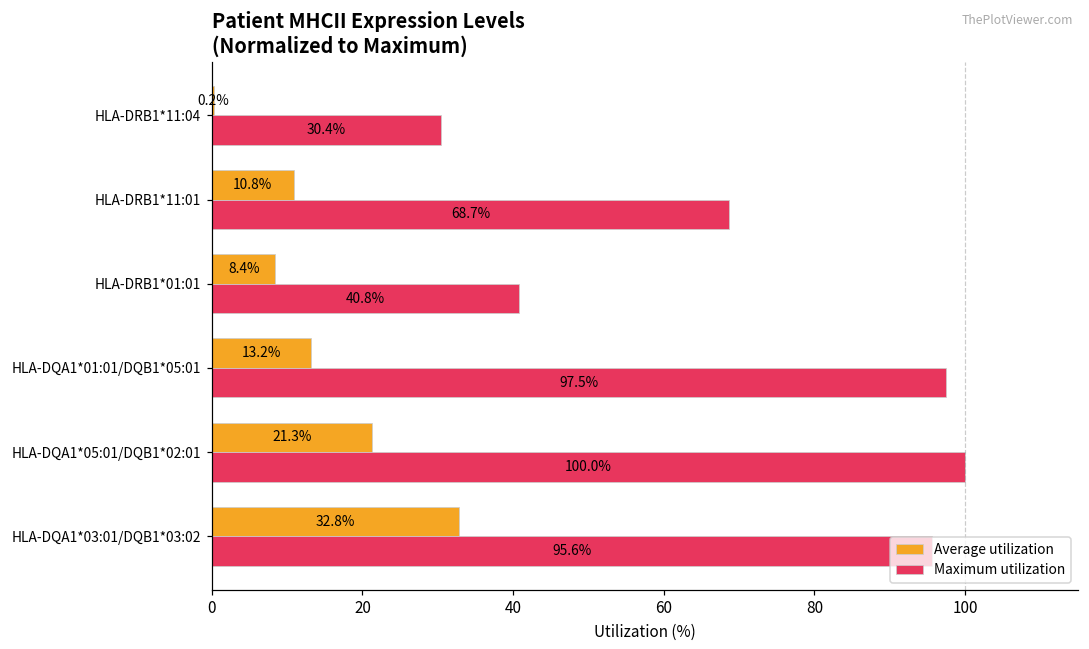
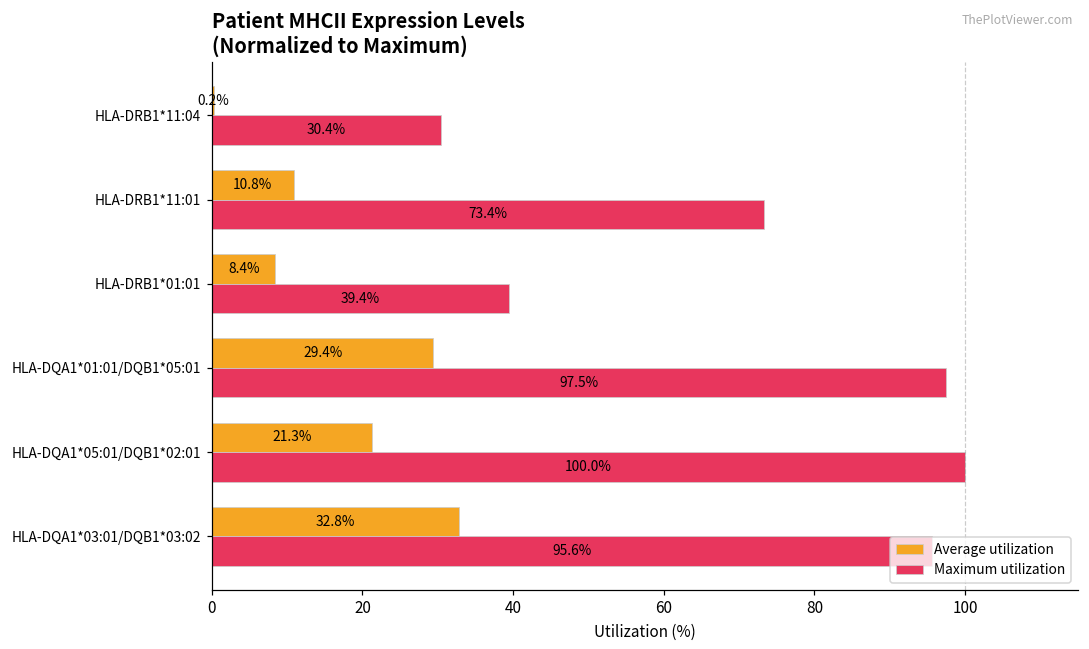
Maximum utilization, HLA-DRB1*11:01: 68.7% -> 73.4%
Maximum utilization, HLA-DRB1*01:01: 40.8% -> 39.4%
Average utilization, HLA-DQA1*01:01/DQB1*05:01: 13.2% -> 29.4%
